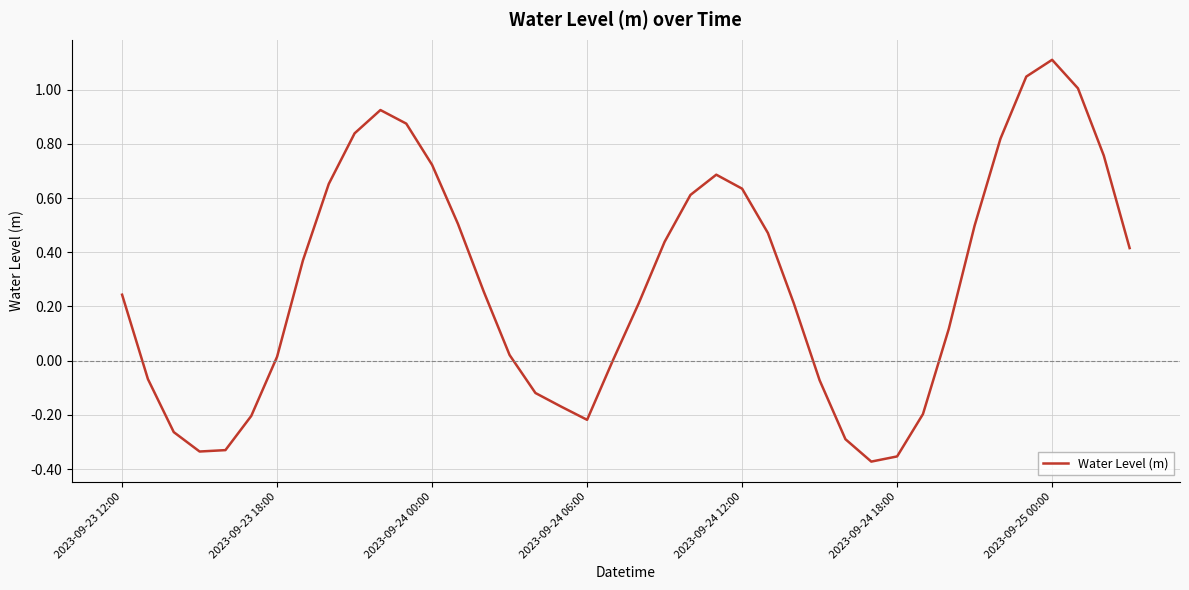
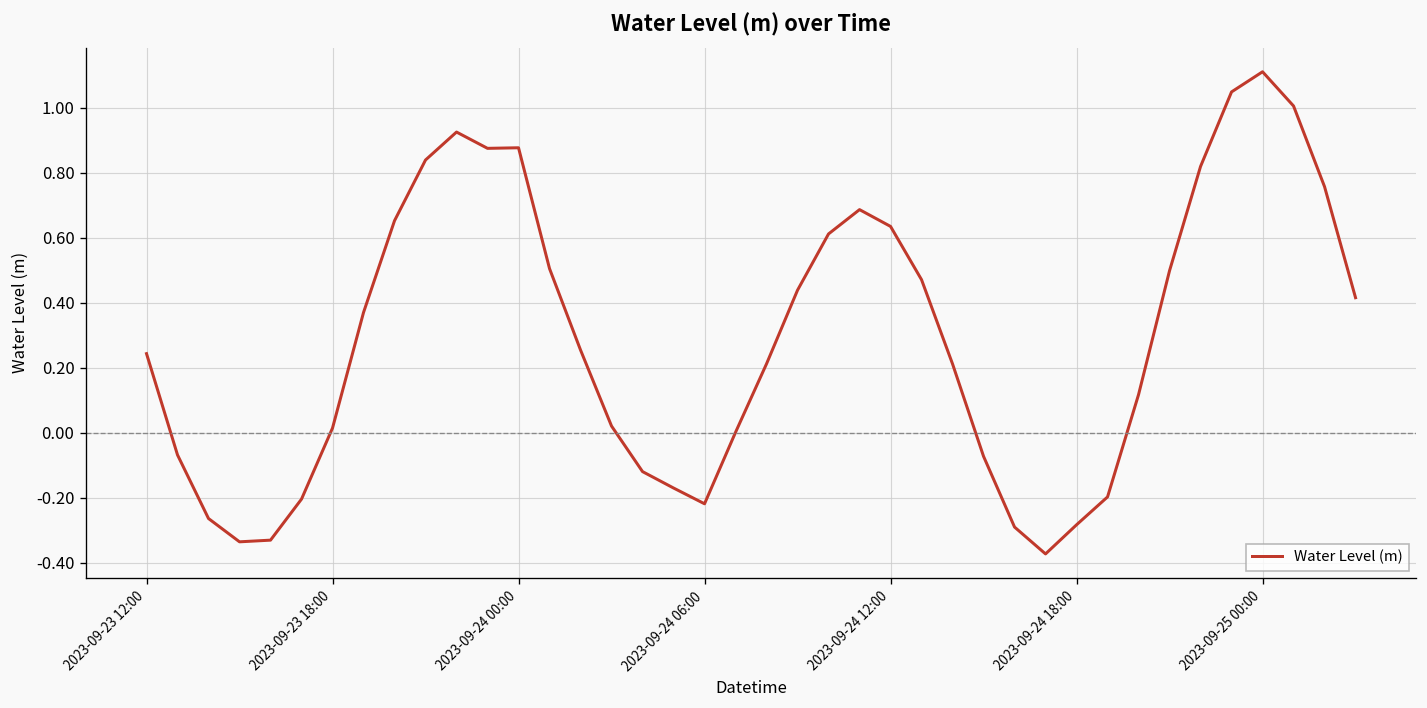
2023-09-24 00:00: 0.72 -> 0.88
2023-09-24 18:00: -0.35 -> -0.28
